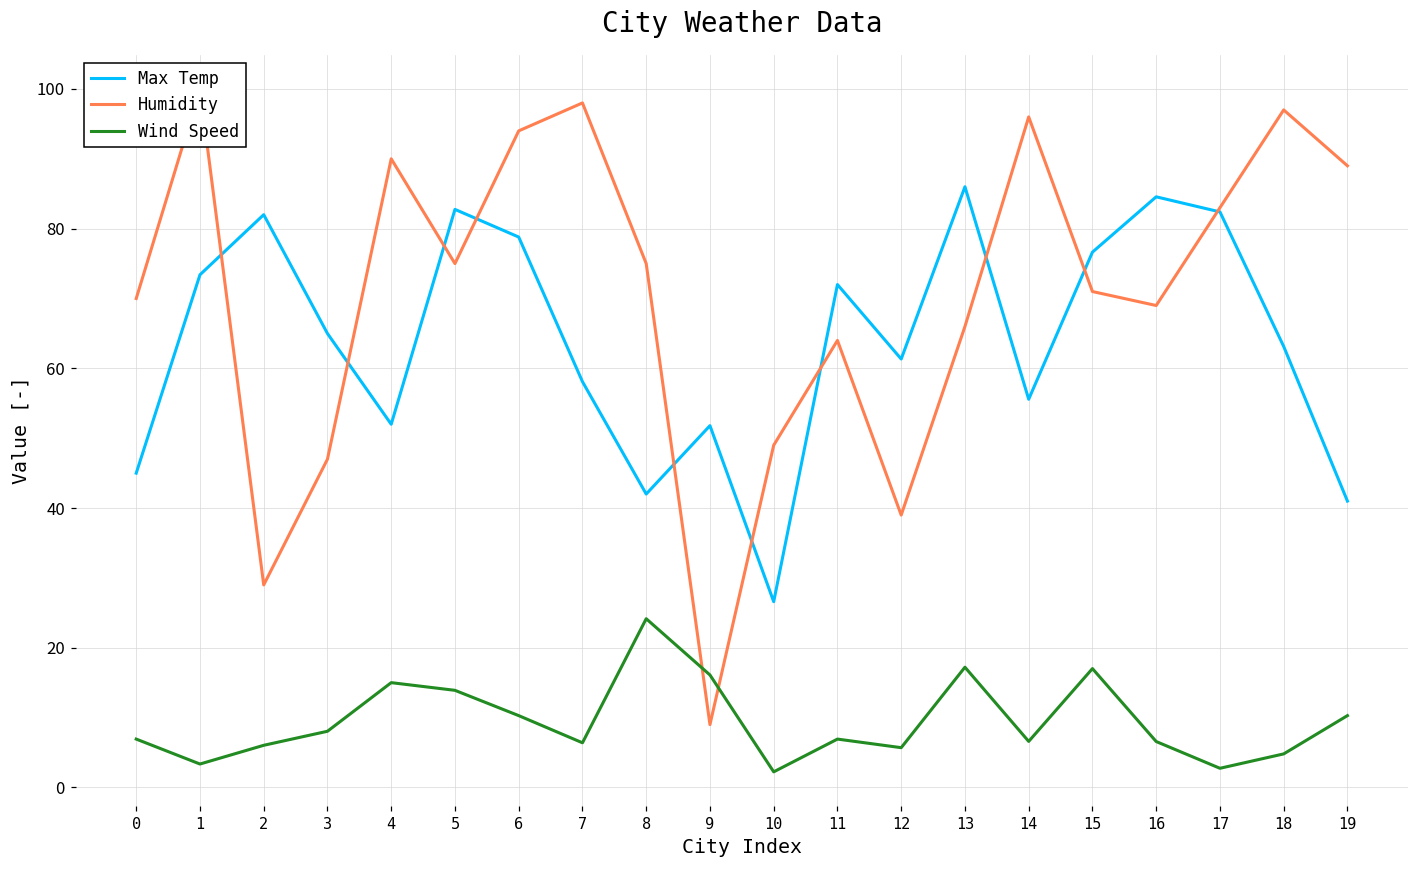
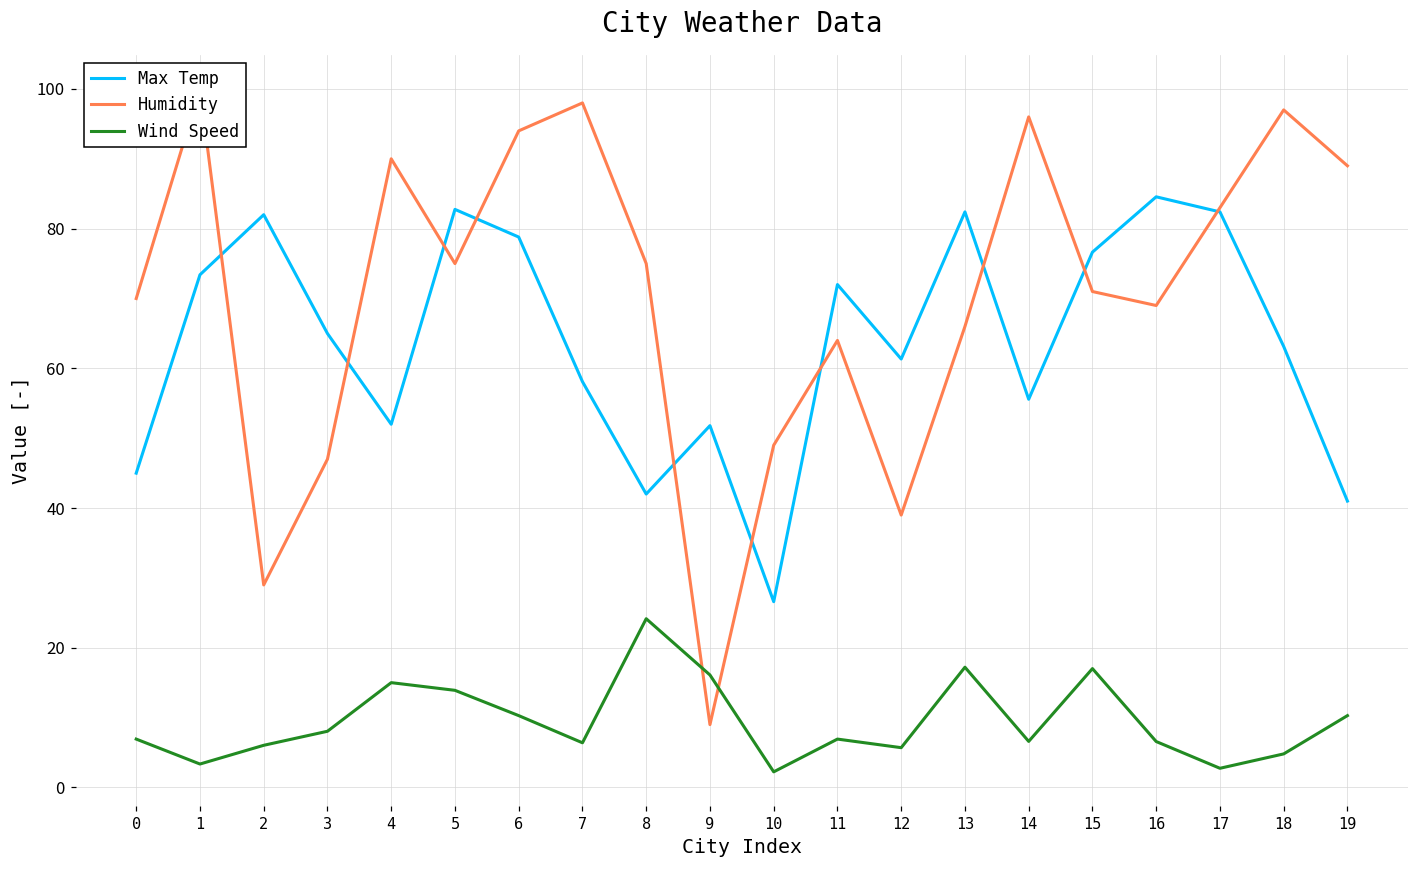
Max Temp, 13: 86 -> 82
